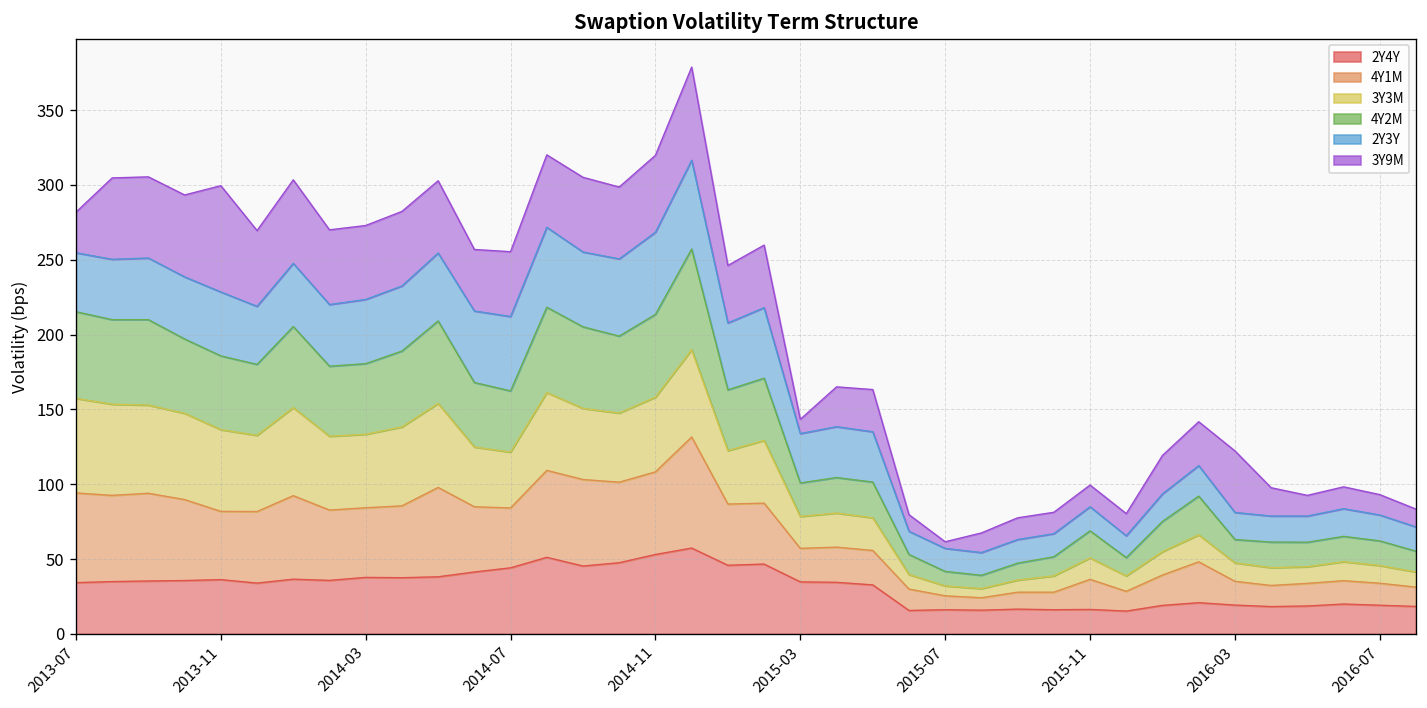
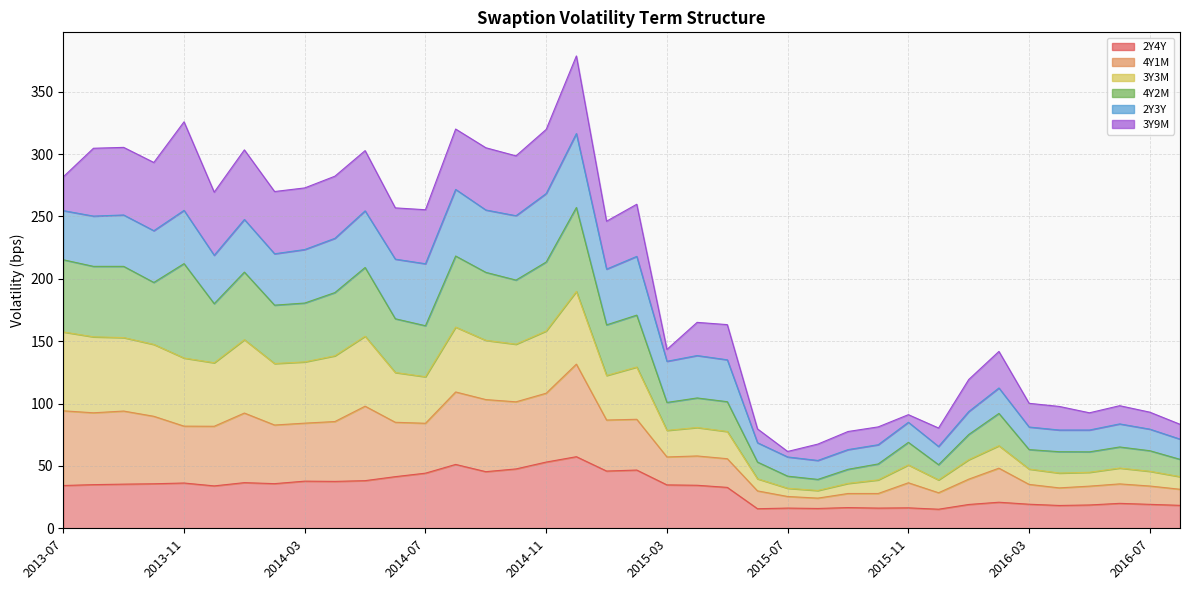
4Y2M, 2013-11: 49 -> 76
3Y9M, 2015-11: 15 -> 6
3Y9M, 2016-03: 41 -> 19
